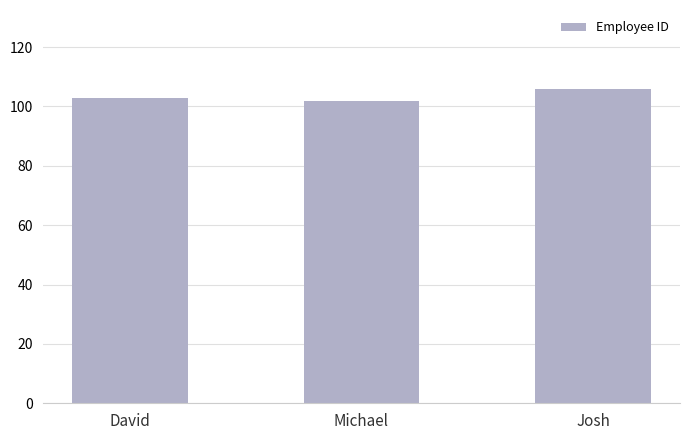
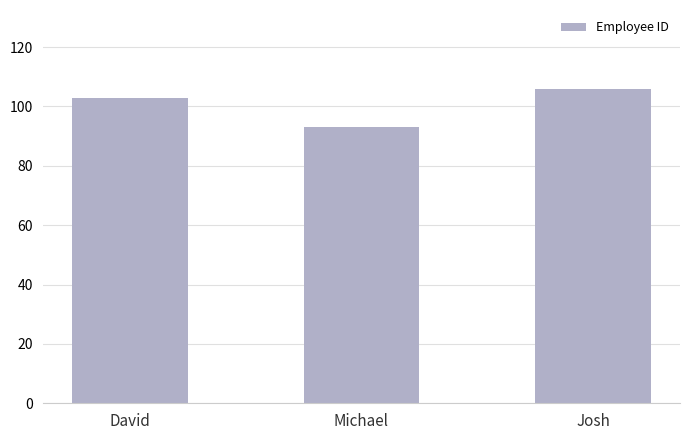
Michael: 102 -> 93
